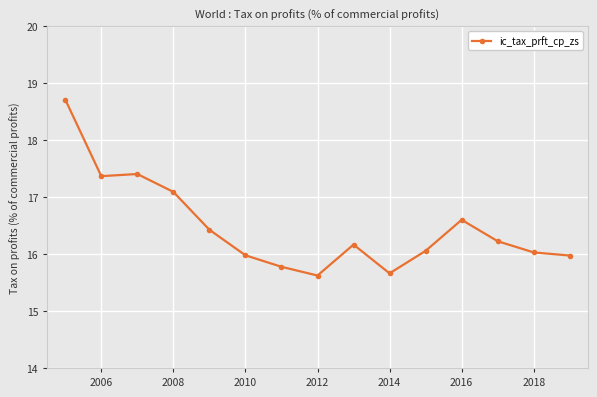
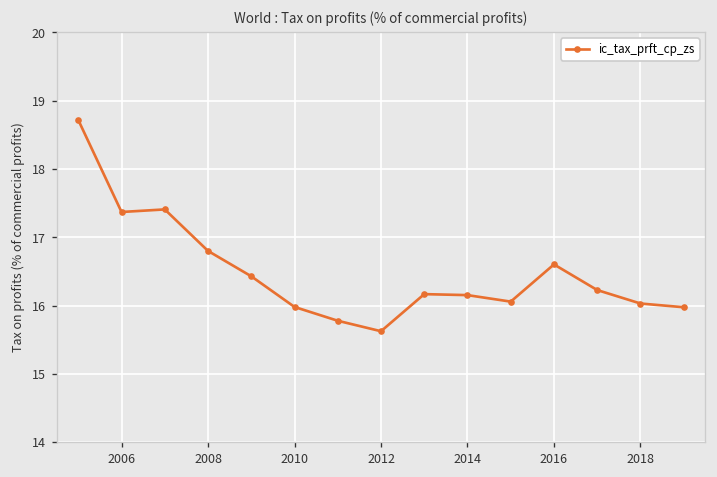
2008: 17.1 -> 16.8
2014: 15.7 -> 16.2
